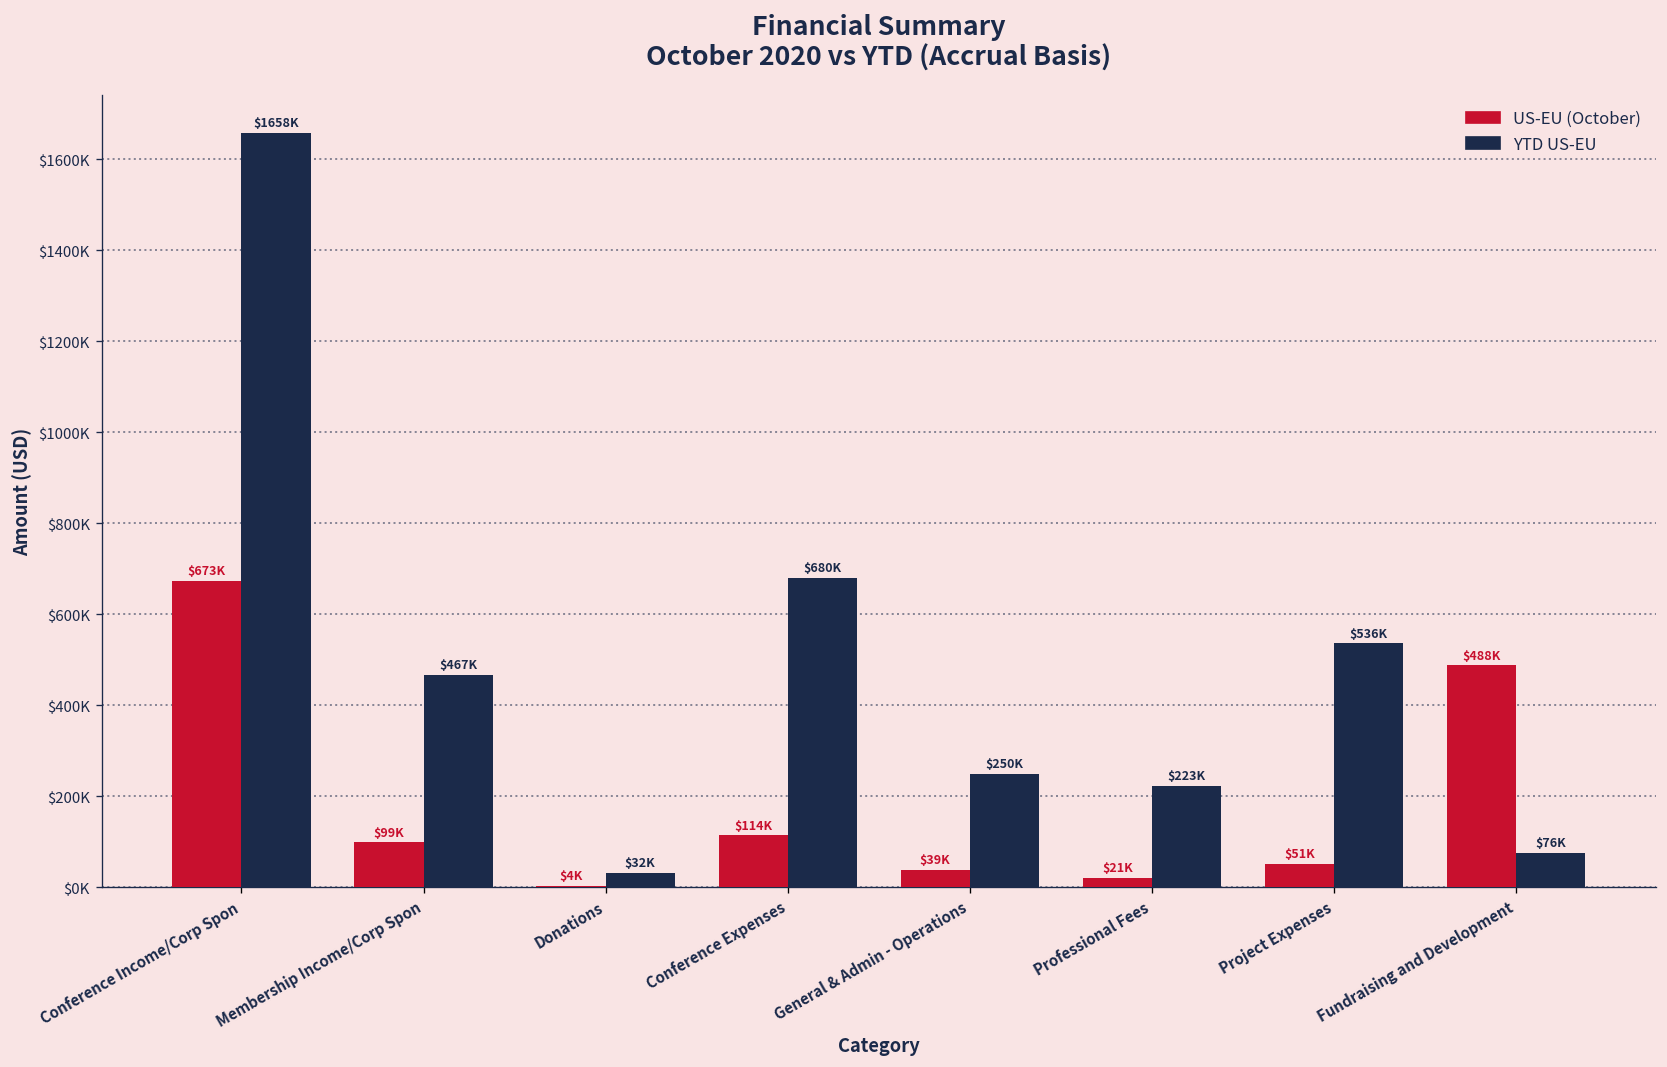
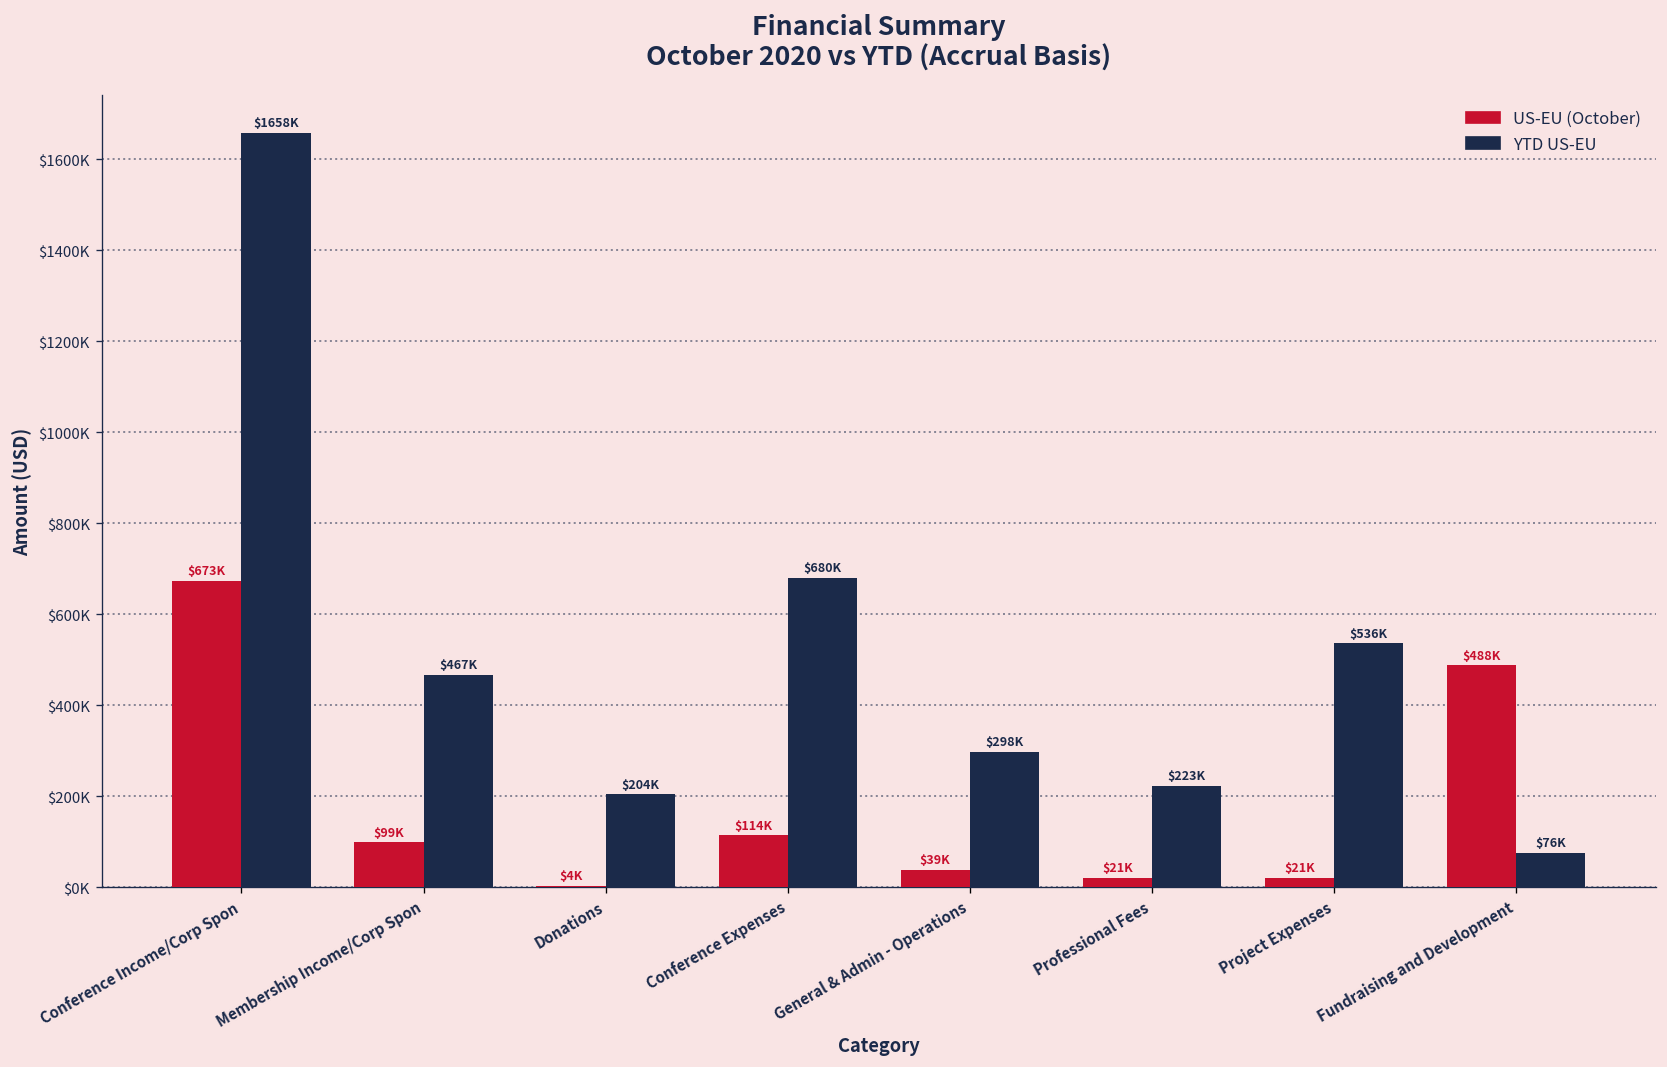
YTD US-EU, Donations: $32K -> $204K
YTD US-EU, General & Admin - Operations: $250K -> $298K
US-EU (October), Project Expenses: $51K -> $21K
